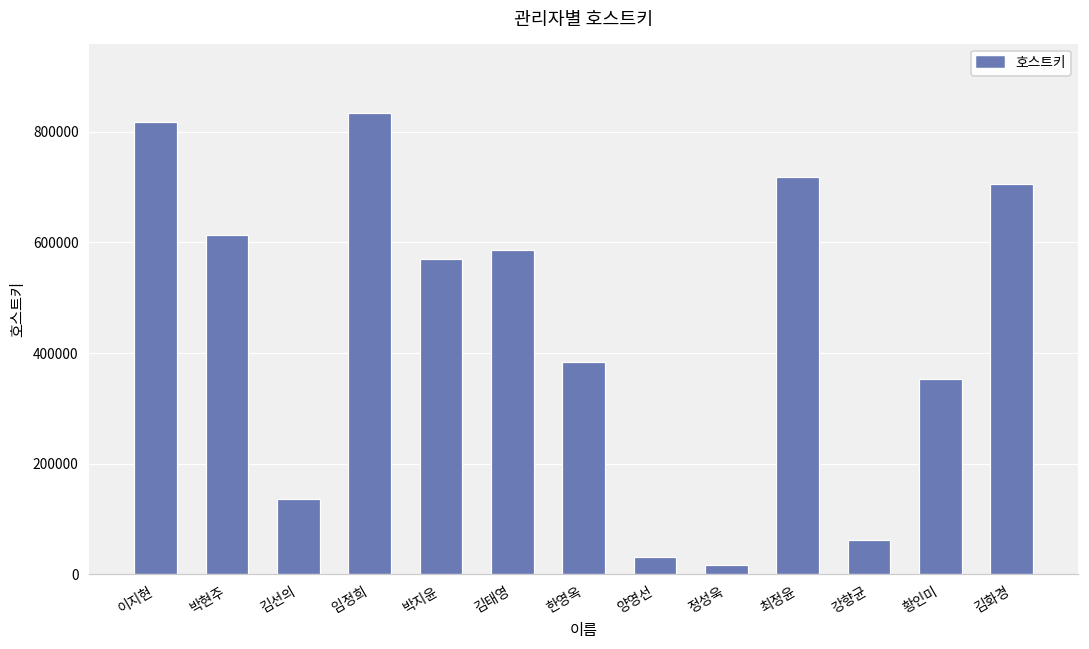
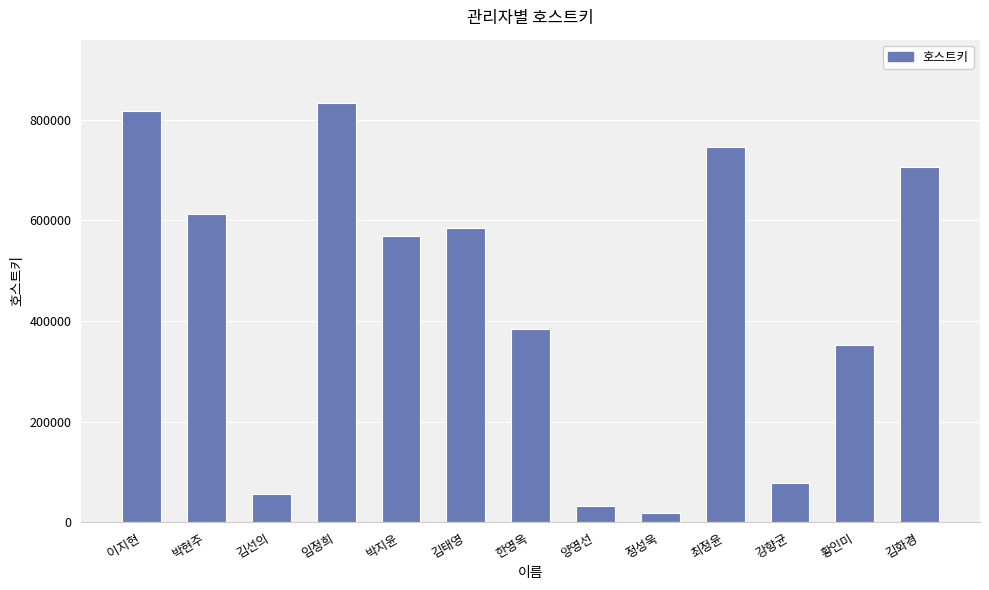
김선의: 140000 -> 60000
최정윤: 720000 -> 750000
강향균: 60000 -> 80000
